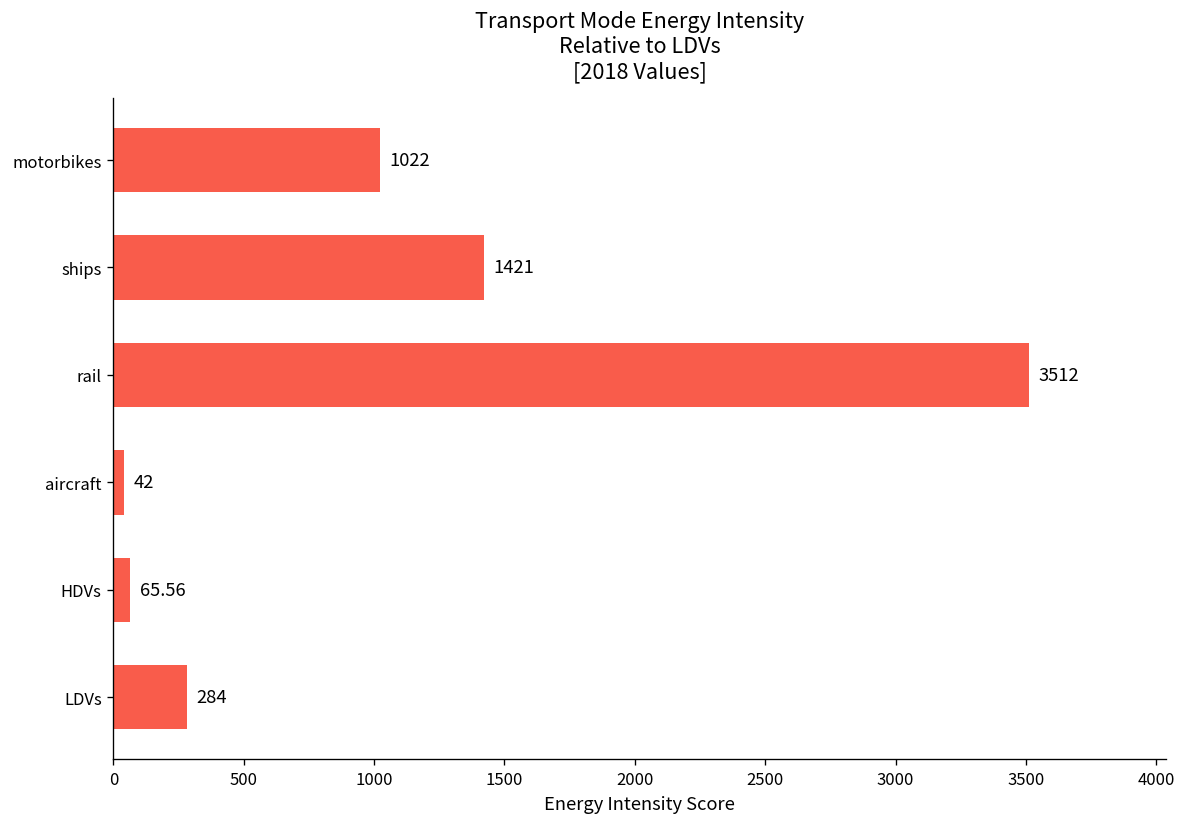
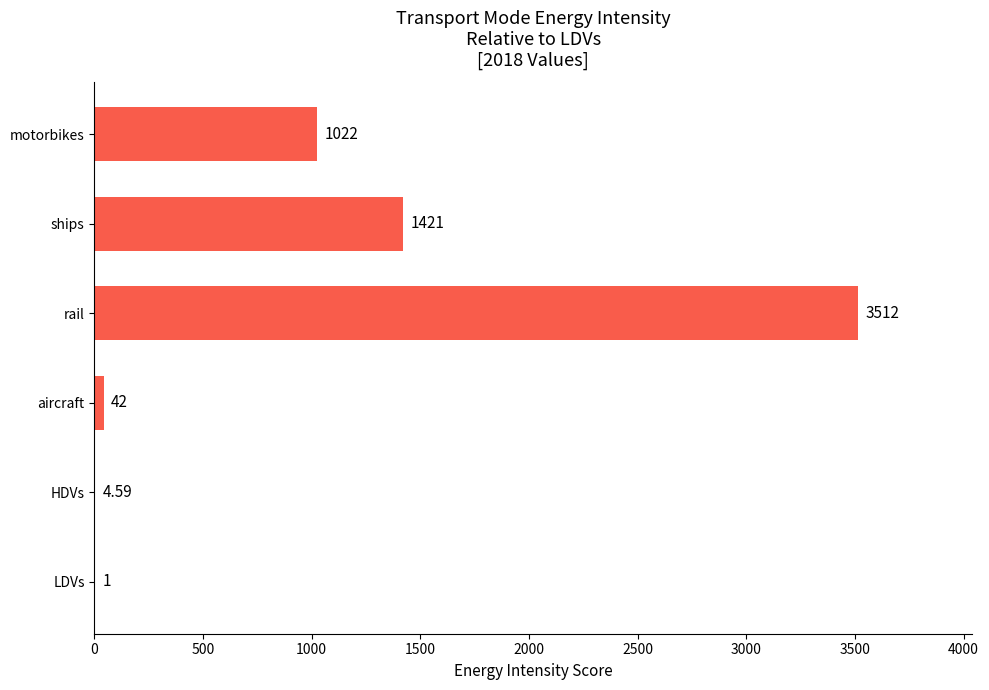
HDVs: 65.56 -> 4.59
LDVs: 284 -> 1
